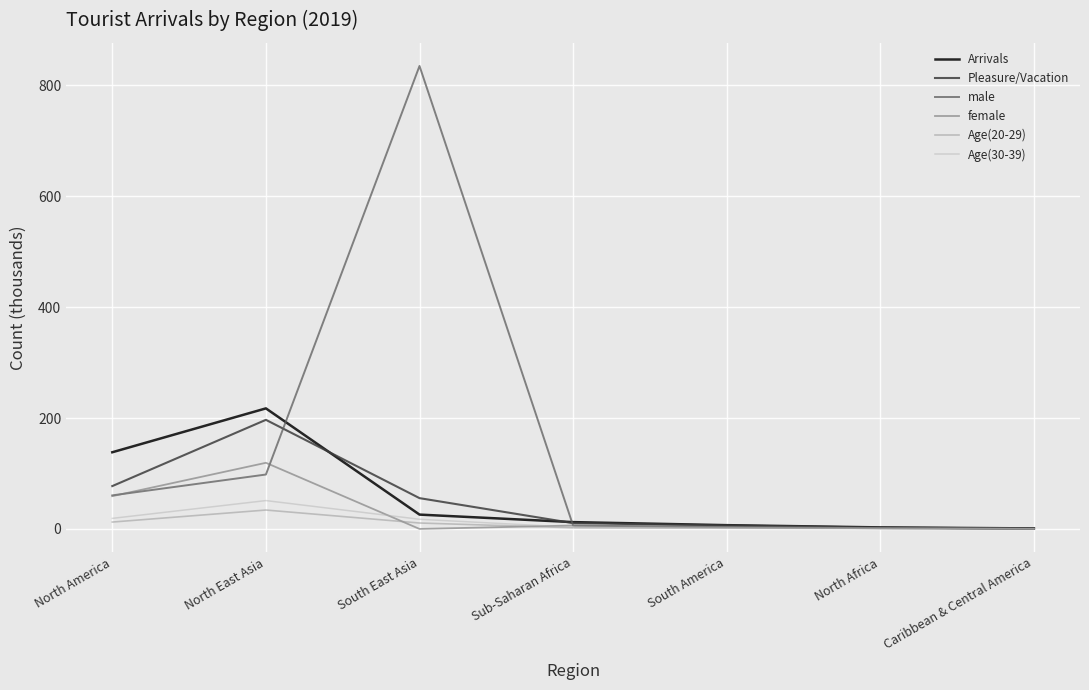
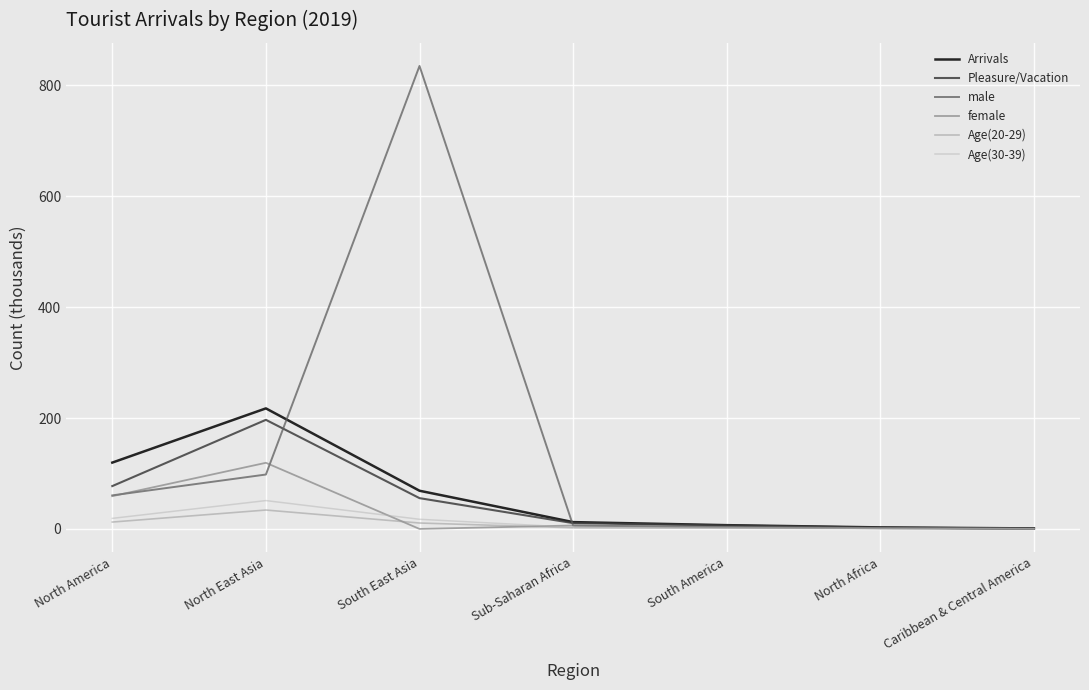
Arrivals, North America: 140 -> 120
Arrivals, South East Asia: 30 -> 70
